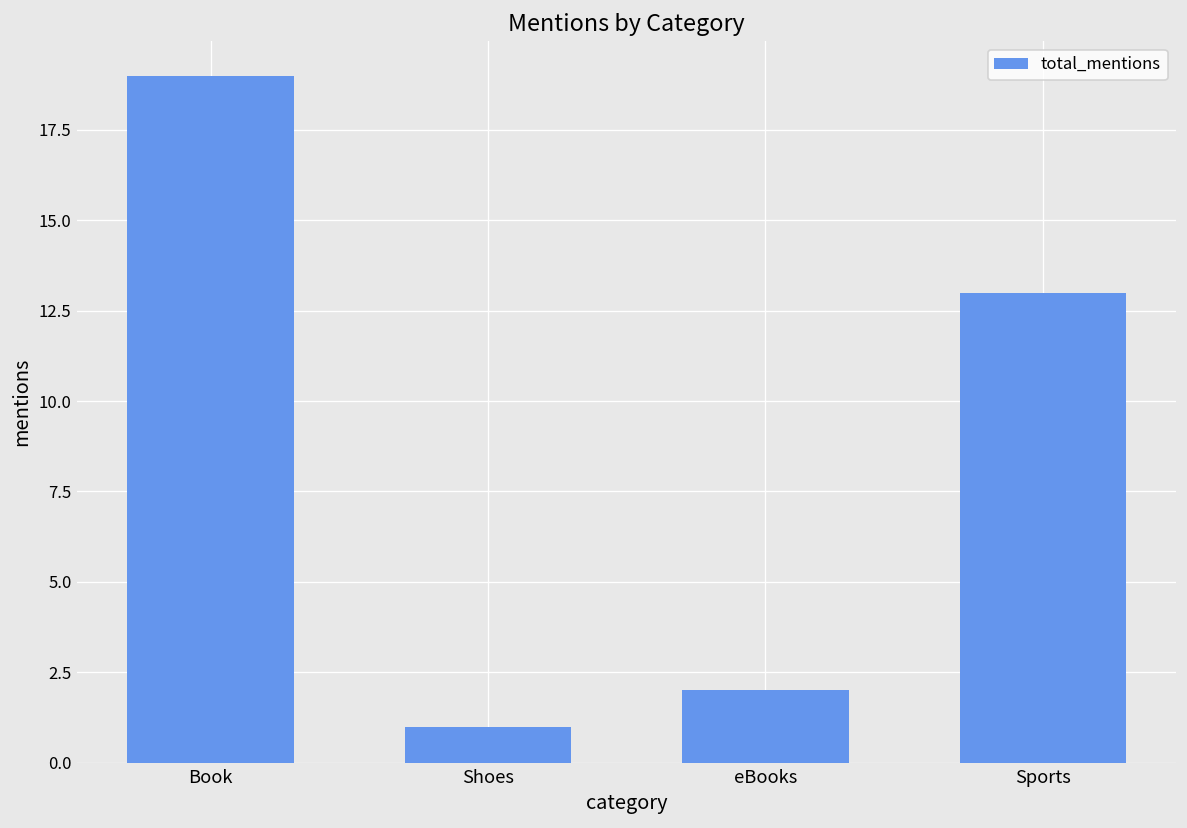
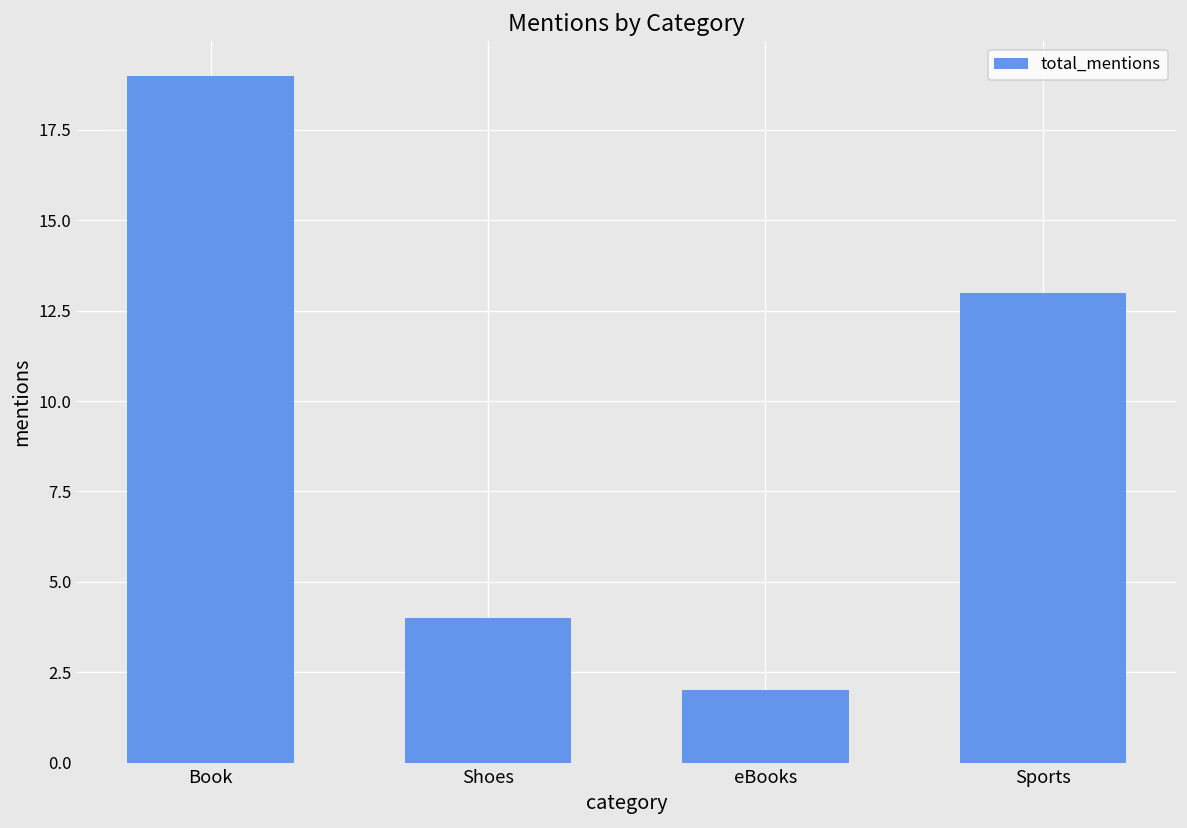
Shoes: 1 -> 4
